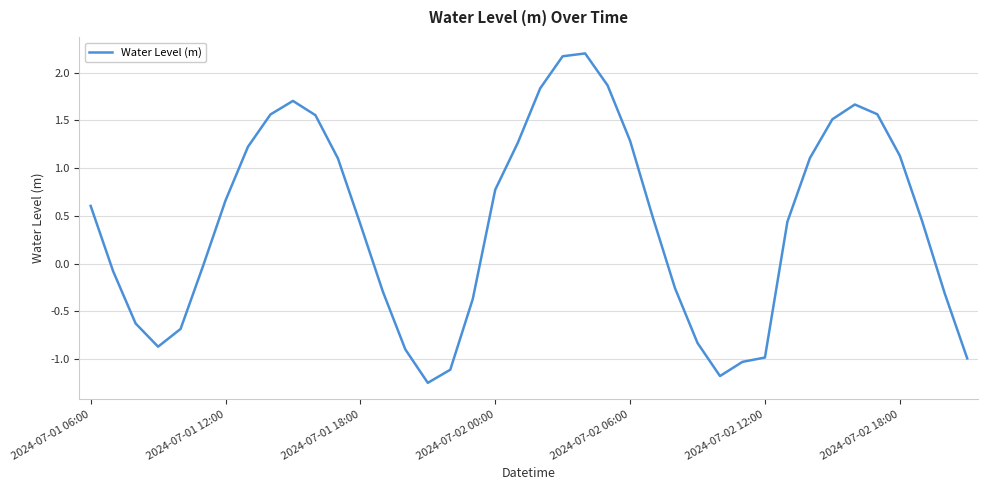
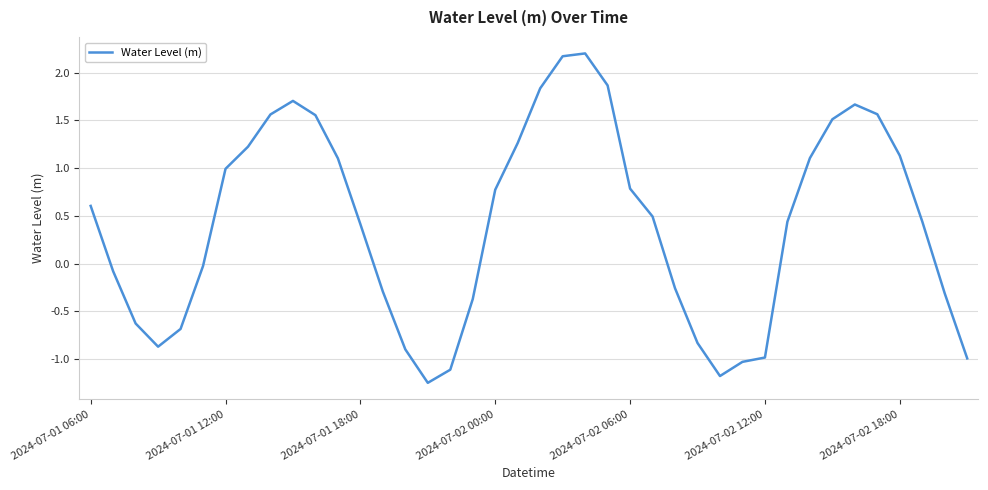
2024-07-01 12:00: 0.7 -> 1.0
2024-07-02 06:00: 1.3 -> 0.8
